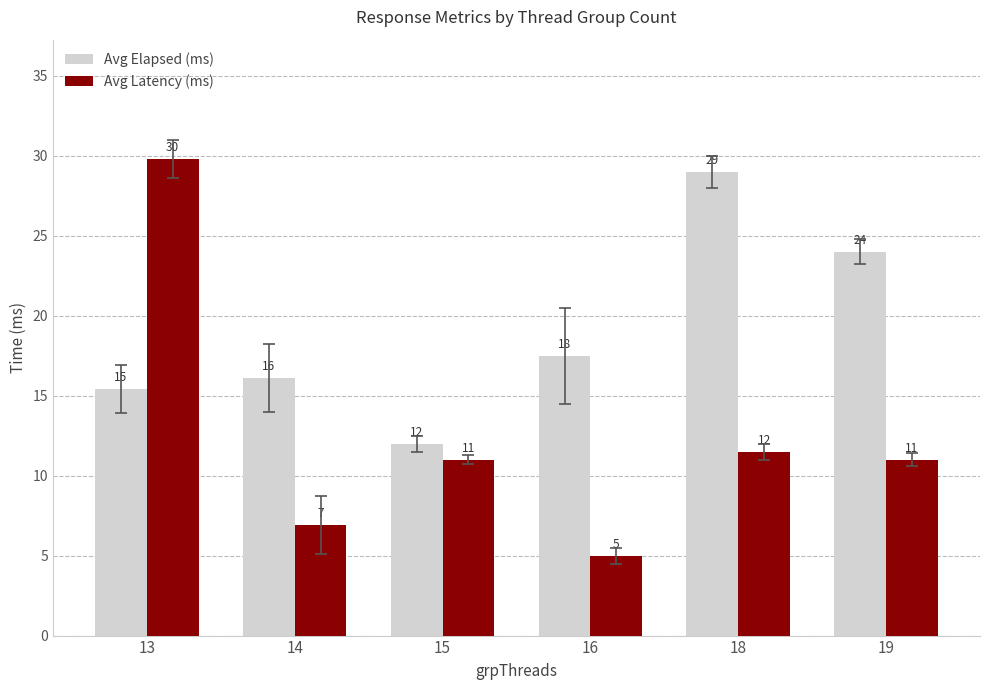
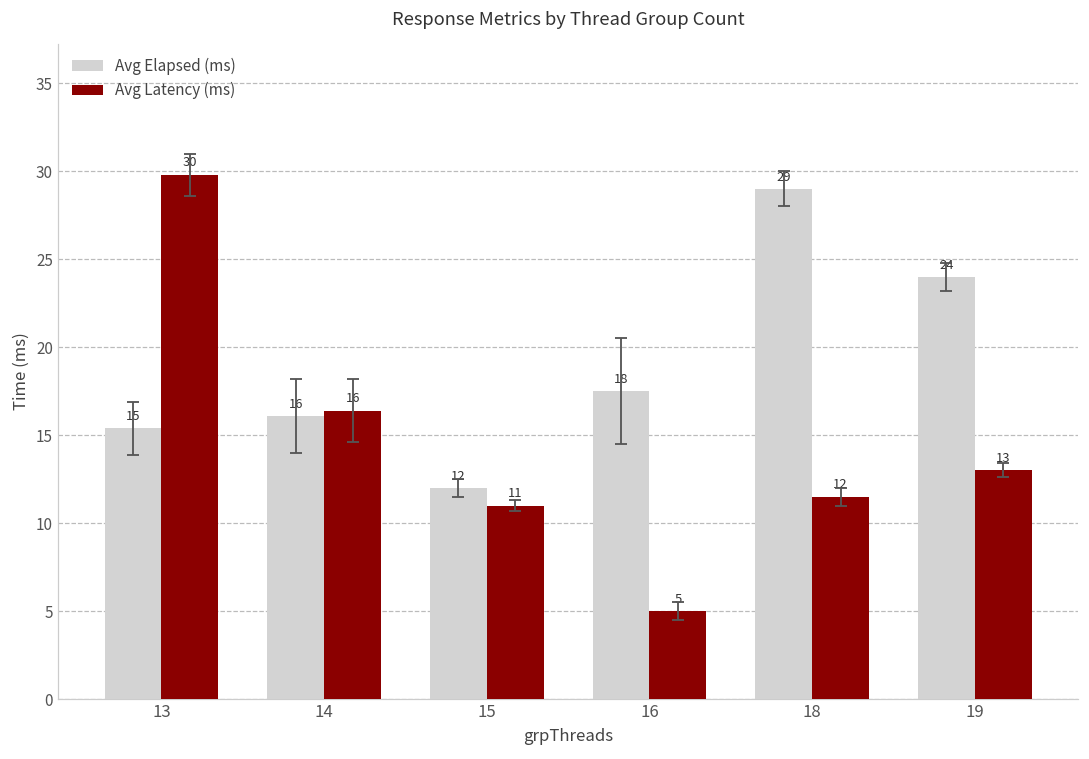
Avg Latency (ms), 14: 7 -> 16
Avg Latency (ms), 19: 11 -> 13
